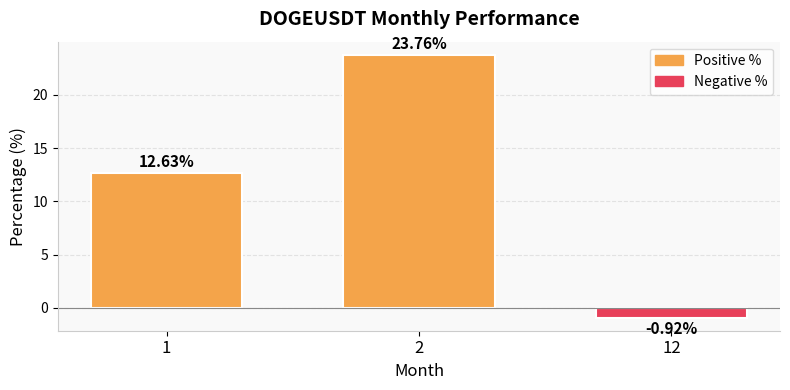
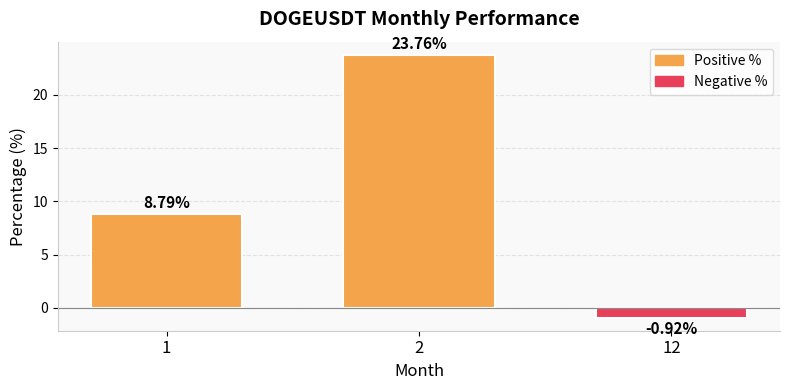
1: 12.63% -> 8.79%
